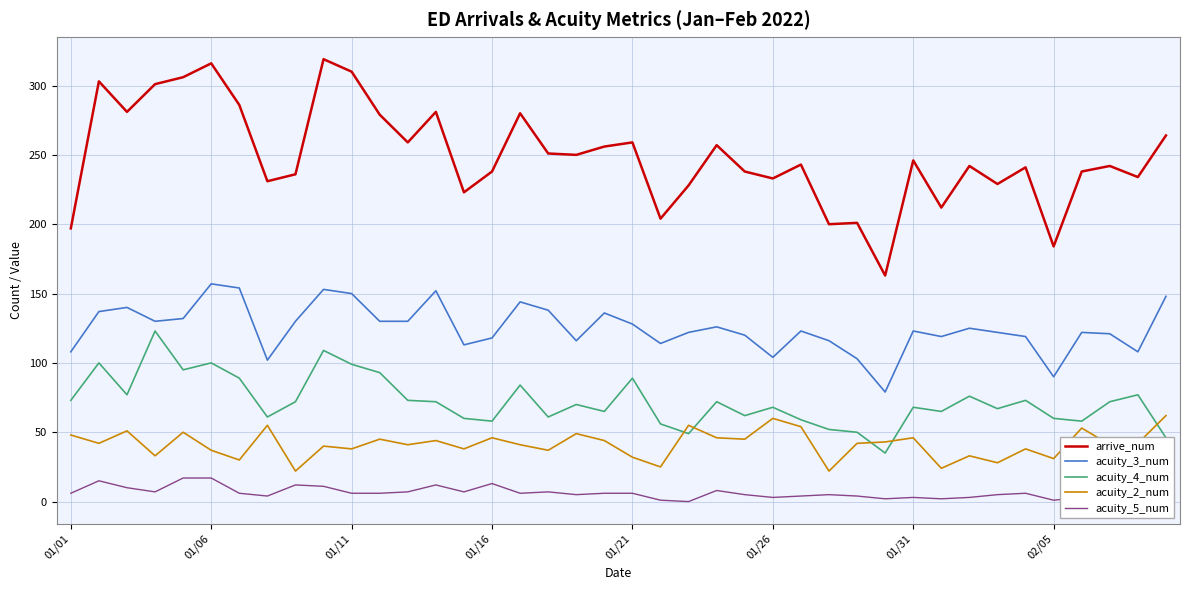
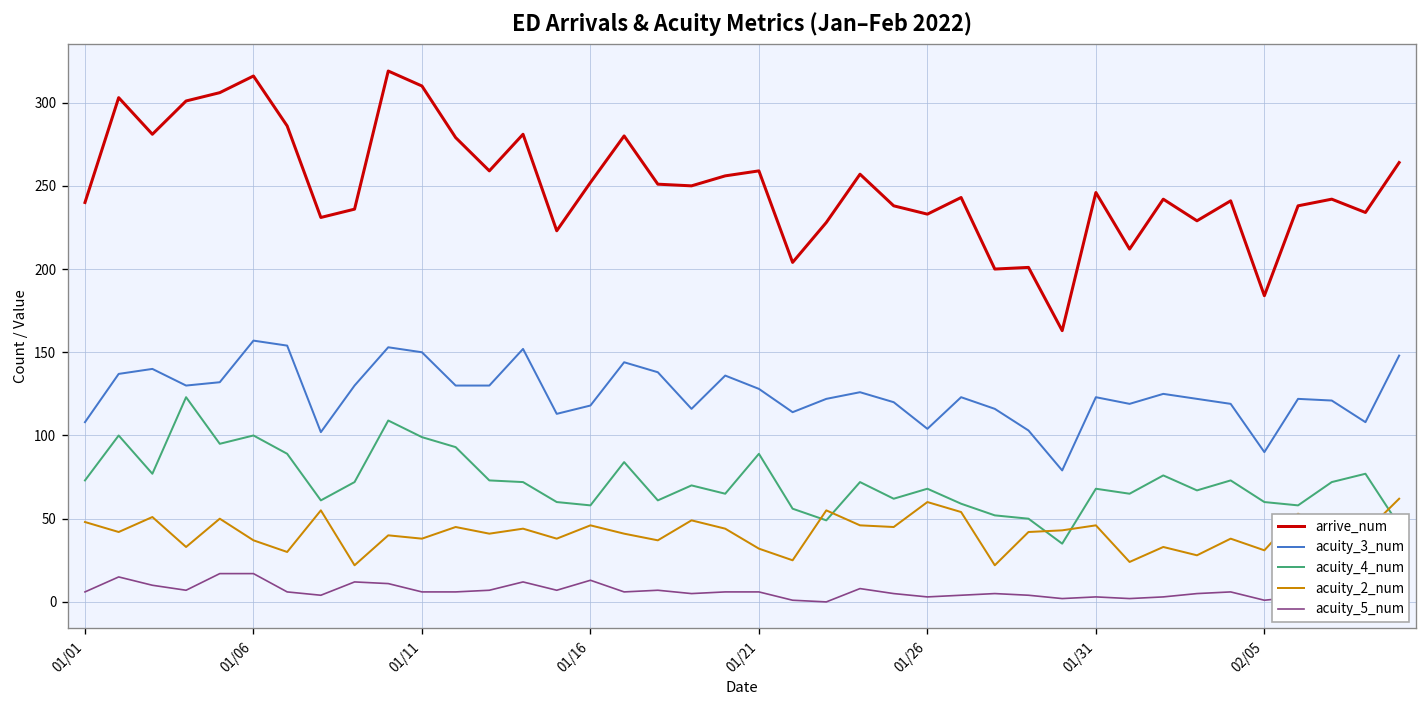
arrive_num, 01/01: 197 -> 240
arrive_num, 01/16: 238 -> 252
